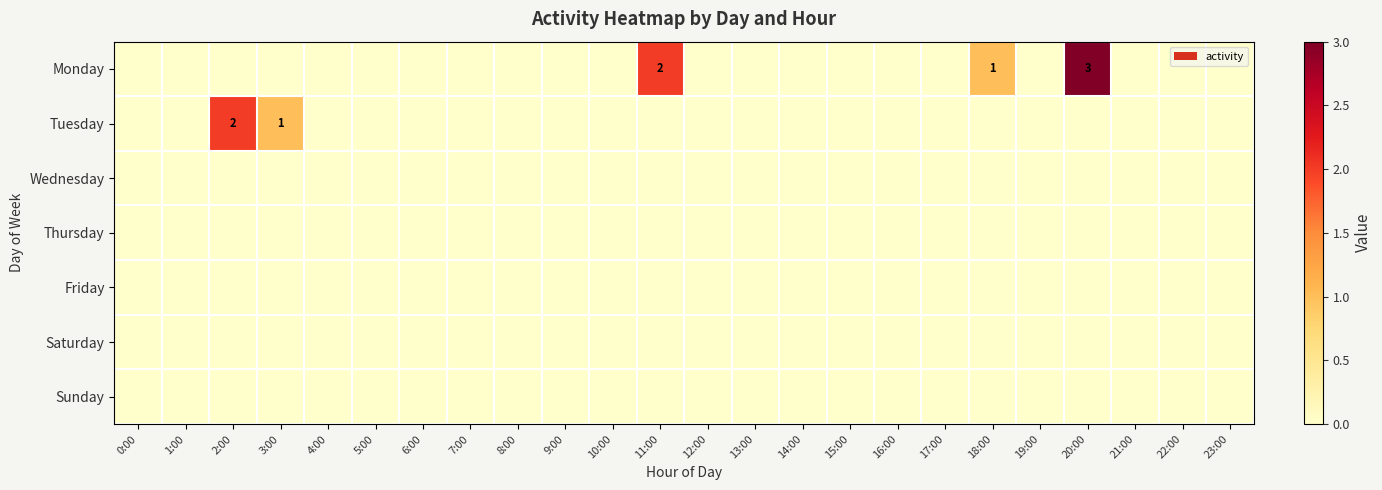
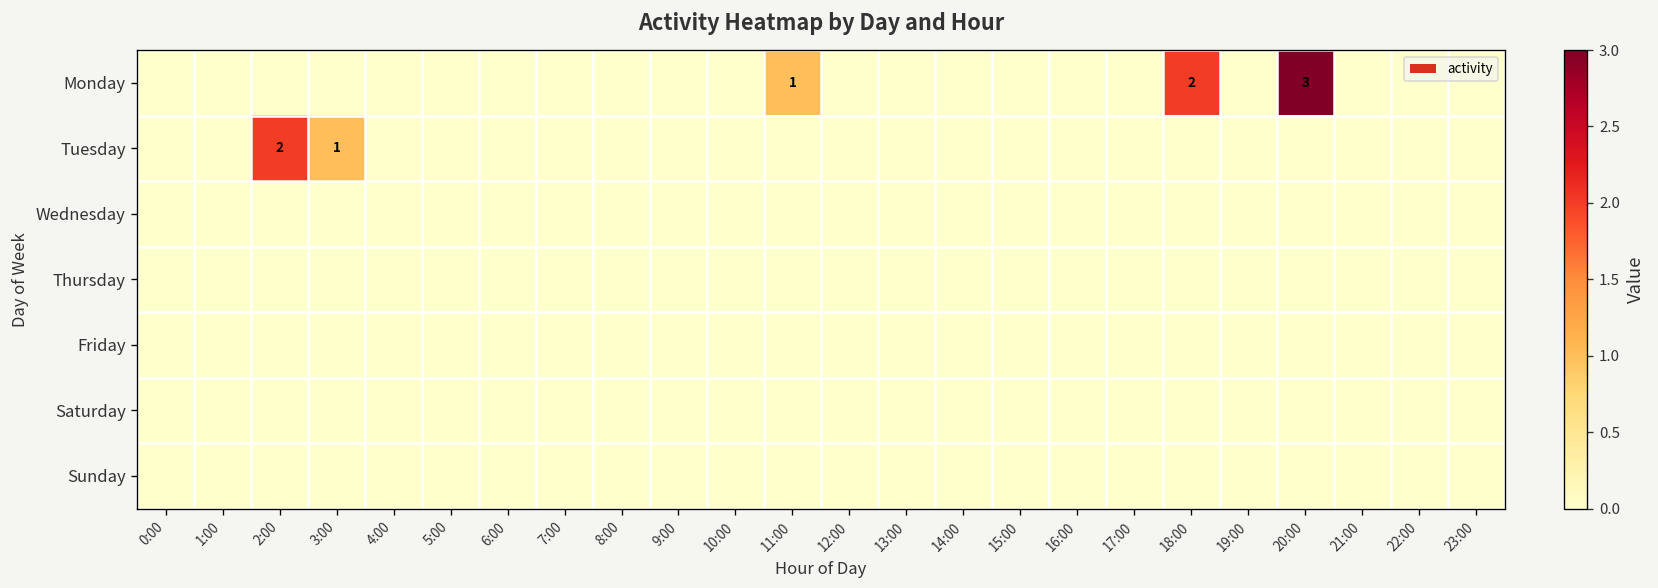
Monday, 11:00: 2 -> 1
Monday, 18:00: 1 -> 2
